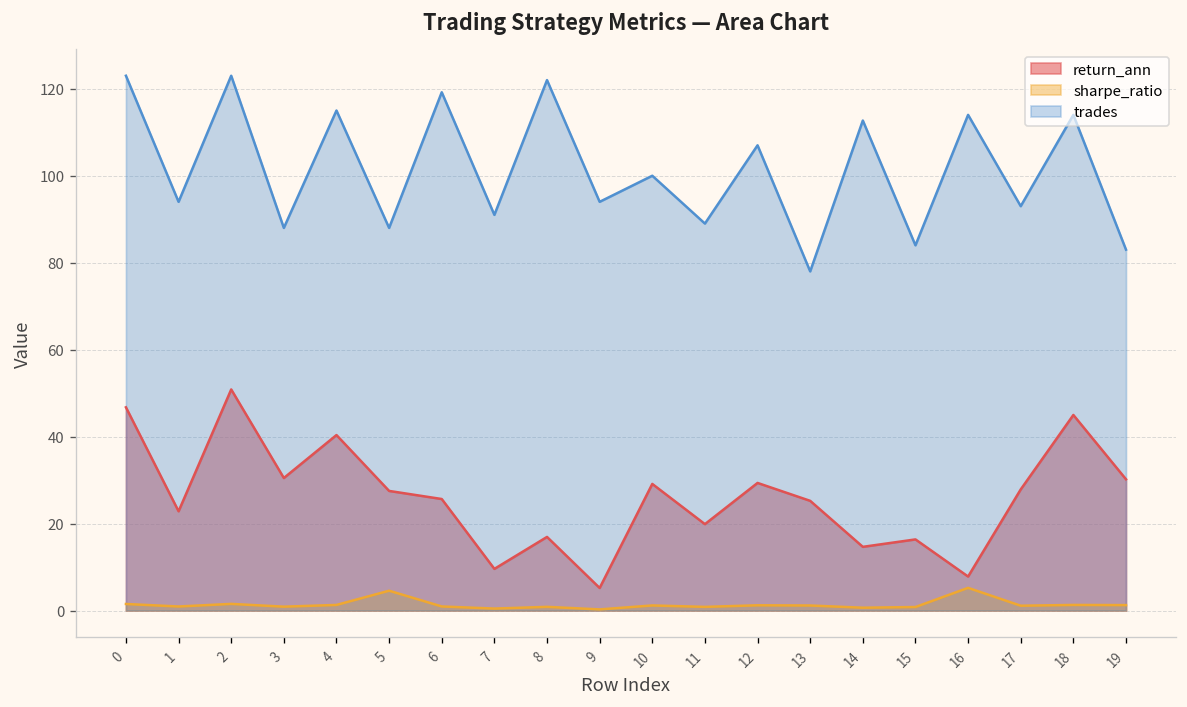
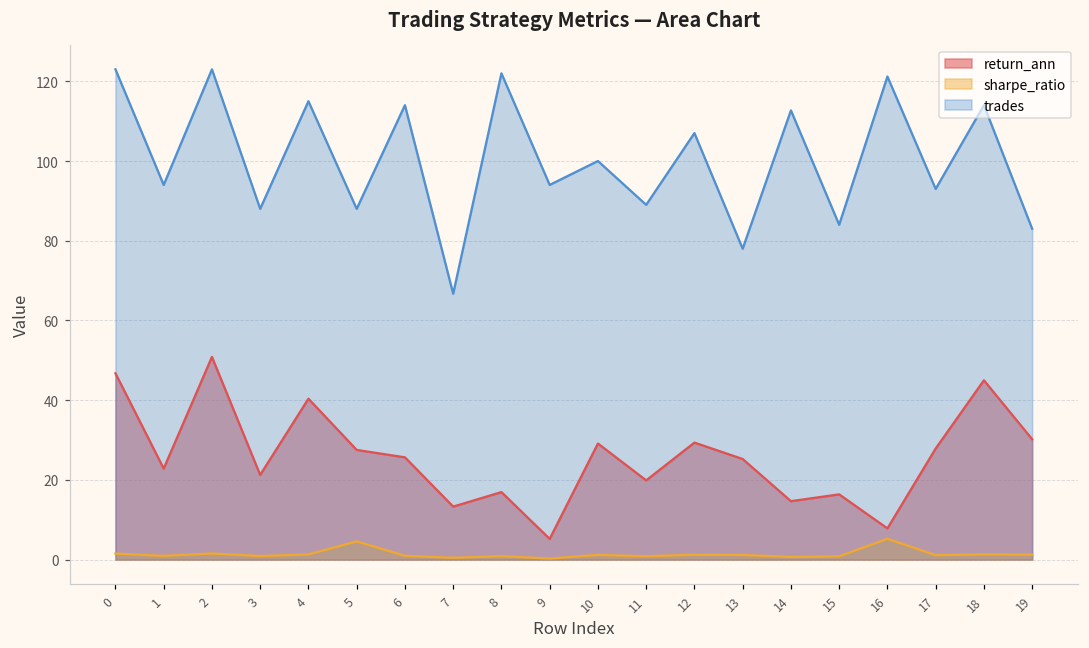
return_ann, 3: 30 -> 21
trades, 6: 119 -> 114
return_ann, 7: 10 -> 13
trades, 7: 91 -> 67
trades, 16: 114 -> 121
